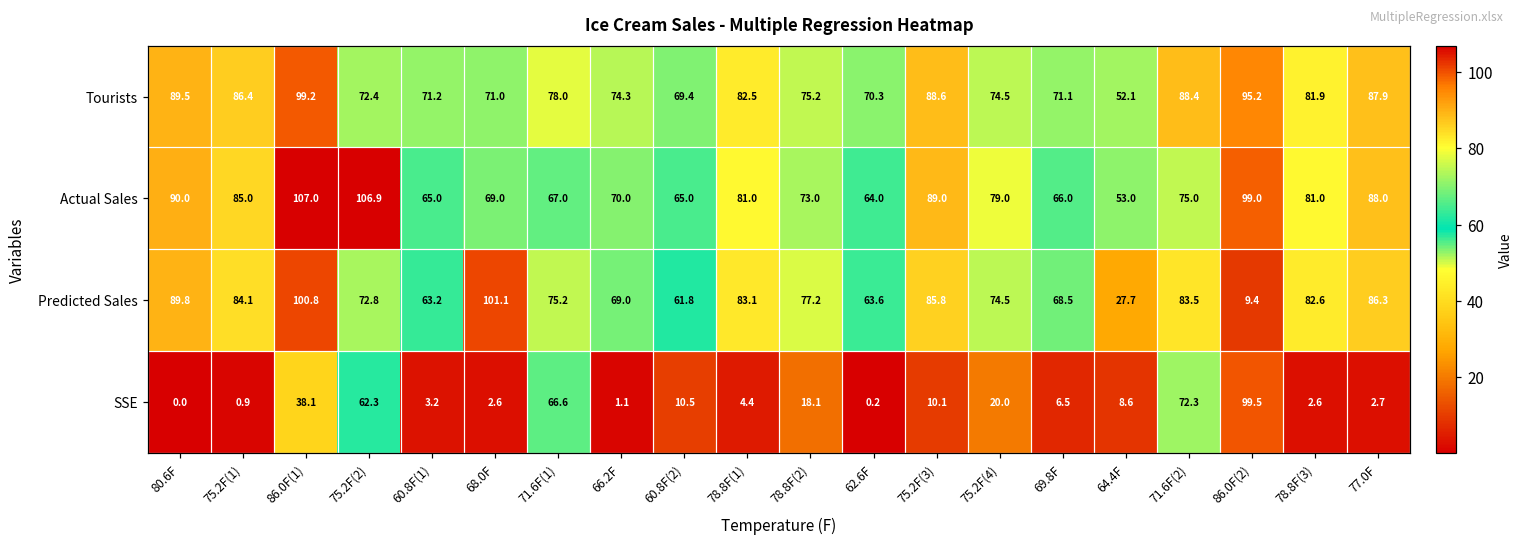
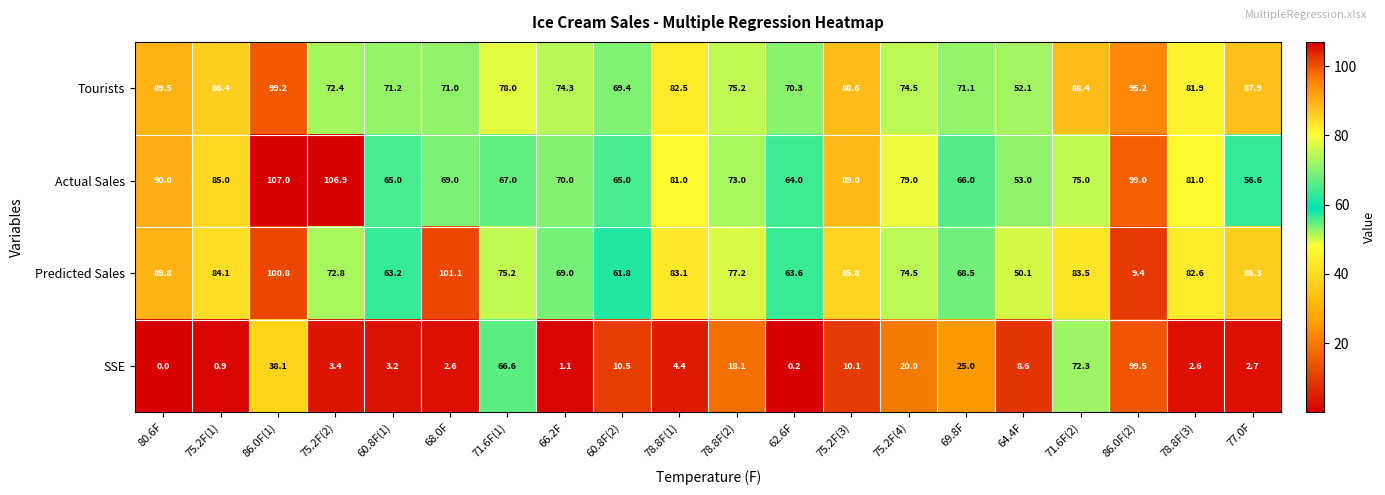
Actual Sales, 77.0F: 88.0 -> 56.6
Predicted Sales, 64.4F: 27.7 -> 50.1
SSE, 75.2F(2): 62.3 -> 3.4
SSE, 69.8F: 6.5 -> 25.0
